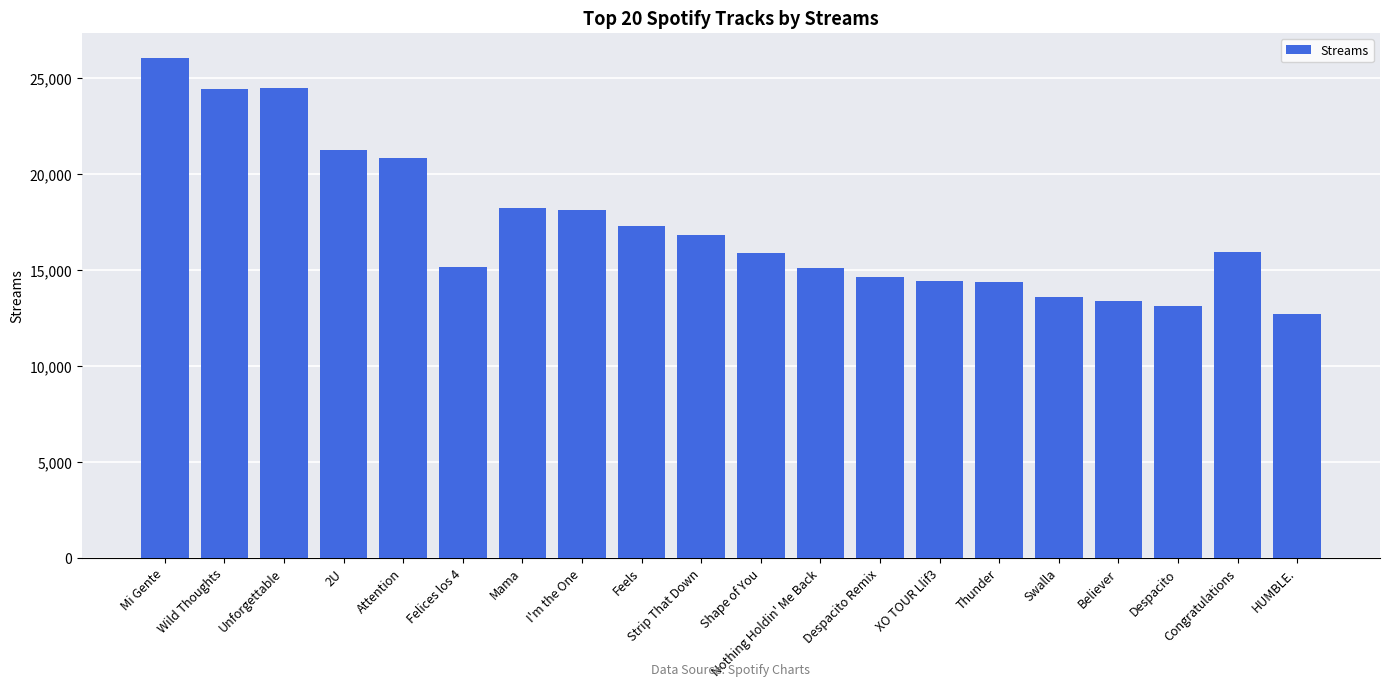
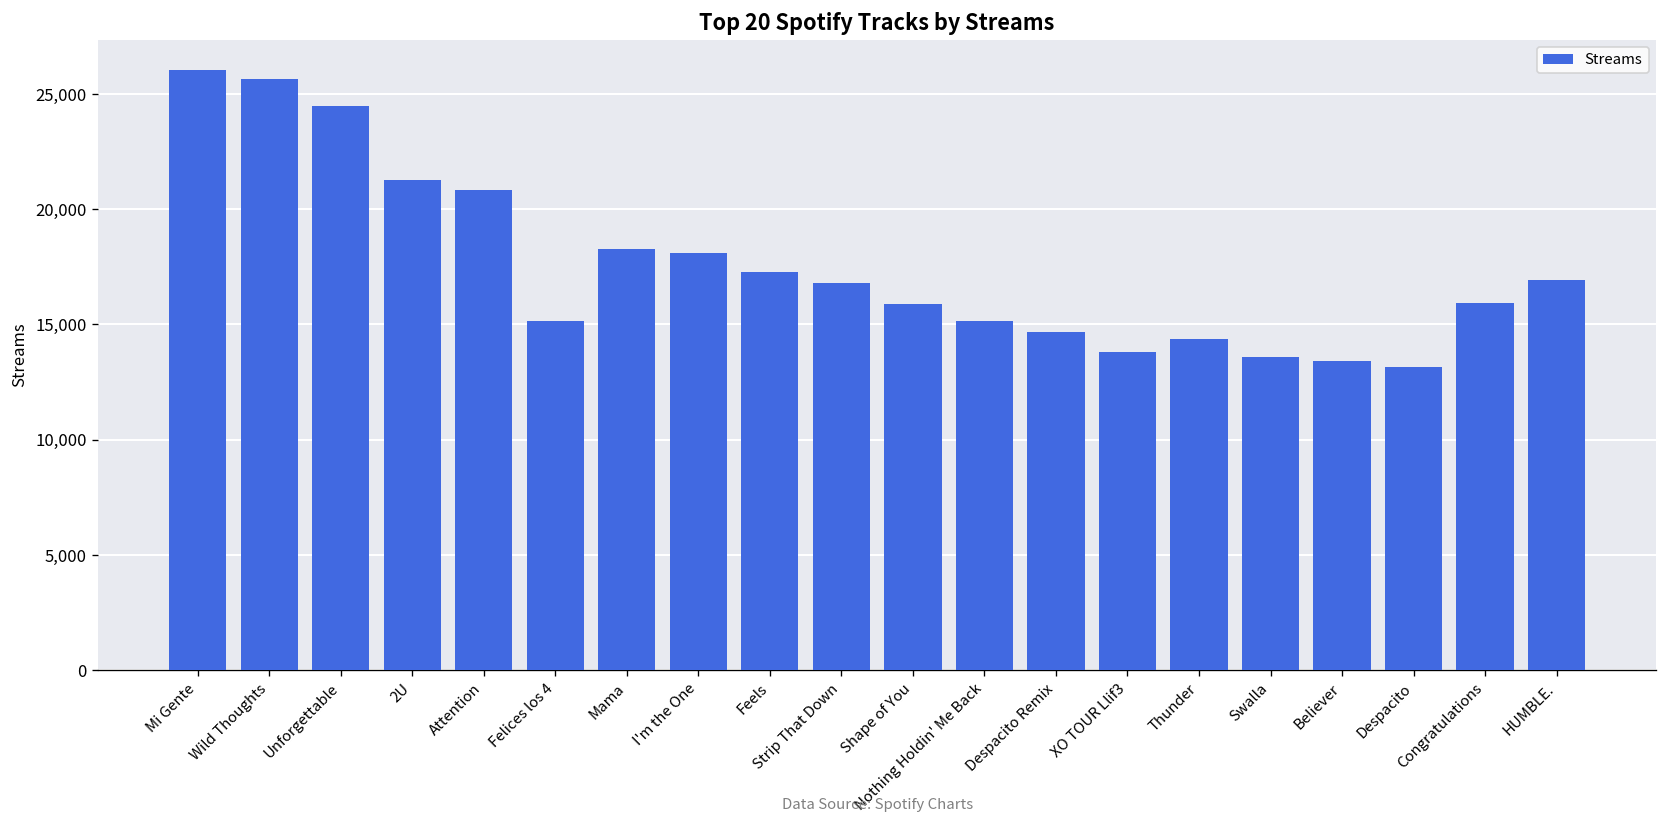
Wild Thoughts: 24,400 -> 25,700
XO TOUR Llif3: 14,400 -> 13,800
HUMBLE.: 12,700 -> 16,900
